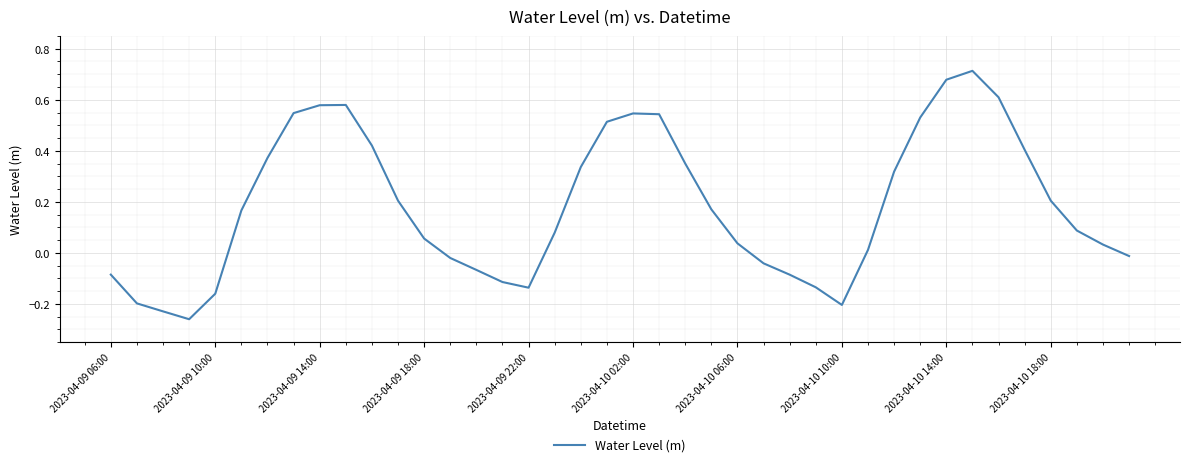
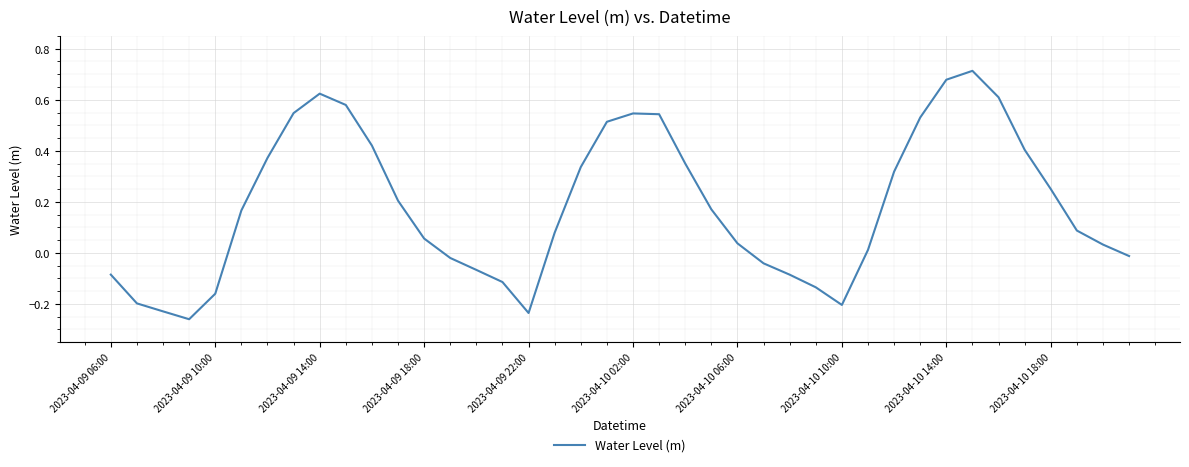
2023-04-09 14:00: 0.58 -> 0.62
2023-04-09 22:00: -0.14 -> -0.24
2023-04-10 18:00: 0.20 -> 0.25
